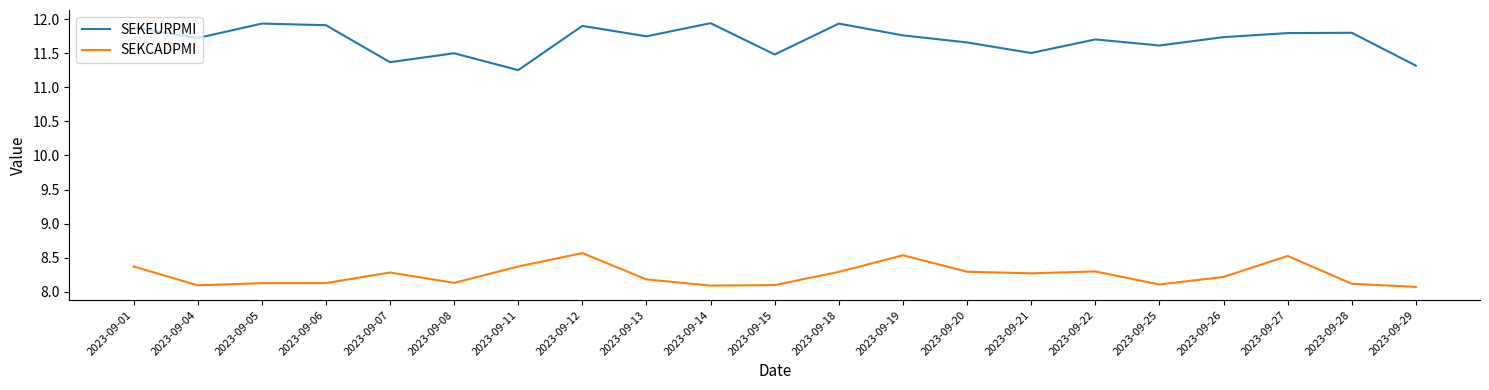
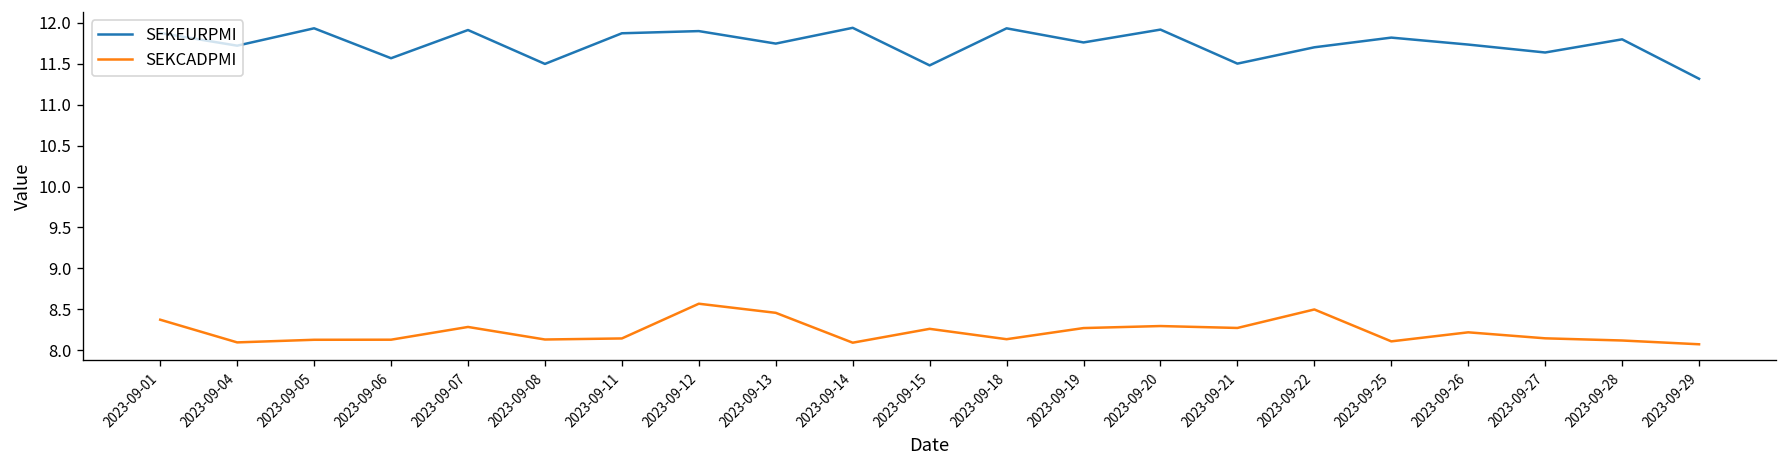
SEKEURPMI, 2023-09-06: 11.9 -> 11.6
SEKEURPMI, 2023-09-07: 11.4 -> 11.9
SEKEURPMI, 2023-09-11: 11.3 -> 11.9
SEKCADPMI, 2023-09-11: 8.4 -> 8.1
SEKCADPMI, 2023-09-13: 8.2 -> 8.5
SEKCADPMI, 2023-09-15: 8.1 -> 8.3
SEKCADPMI, 2023-09-18: 8.3 -> 8.1
SEKCADPMI, 2023-09-19: 8.5 -> 8.3
SEKEURPMI, 2023-09-20: 11.7 -> 11.9
SEKCADPMI, 2023-09-22: 8.3 -> 8.5
SEKEURPMI, 2023-09-25: 11.6 -> 11.8
SEKEURPMI, 2023-09-27: 11.8 -> 11.6
SEKCADPMI, 2023-09-27: 8.5 -> 8.1
